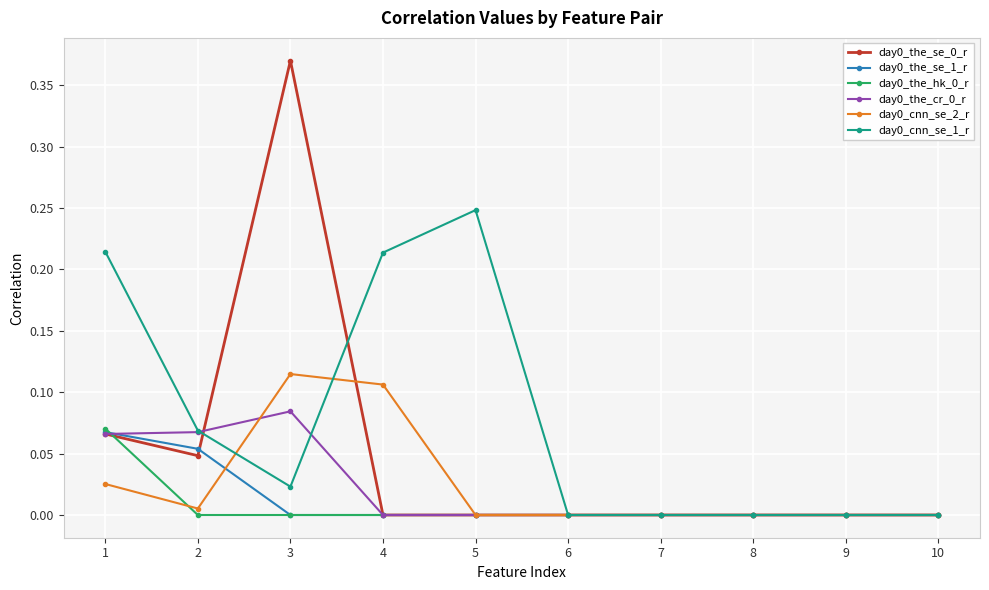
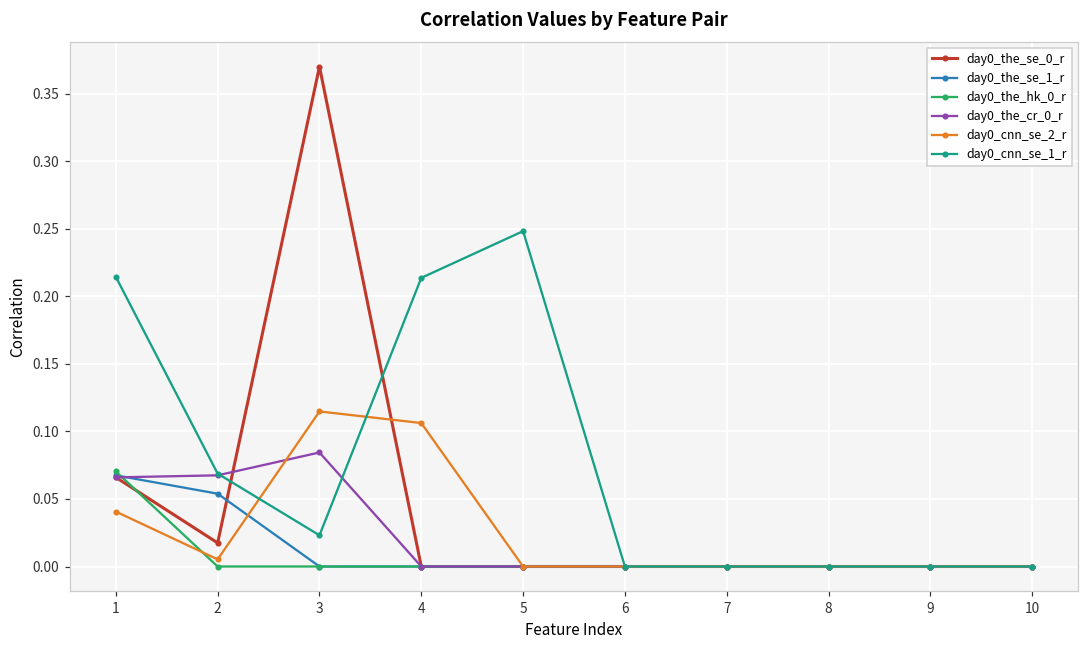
day0_cnn_se_2_r, 1: 0.025 -> 0.041
day0_the_se_0_r, 2: 0.048 -> 0.017
